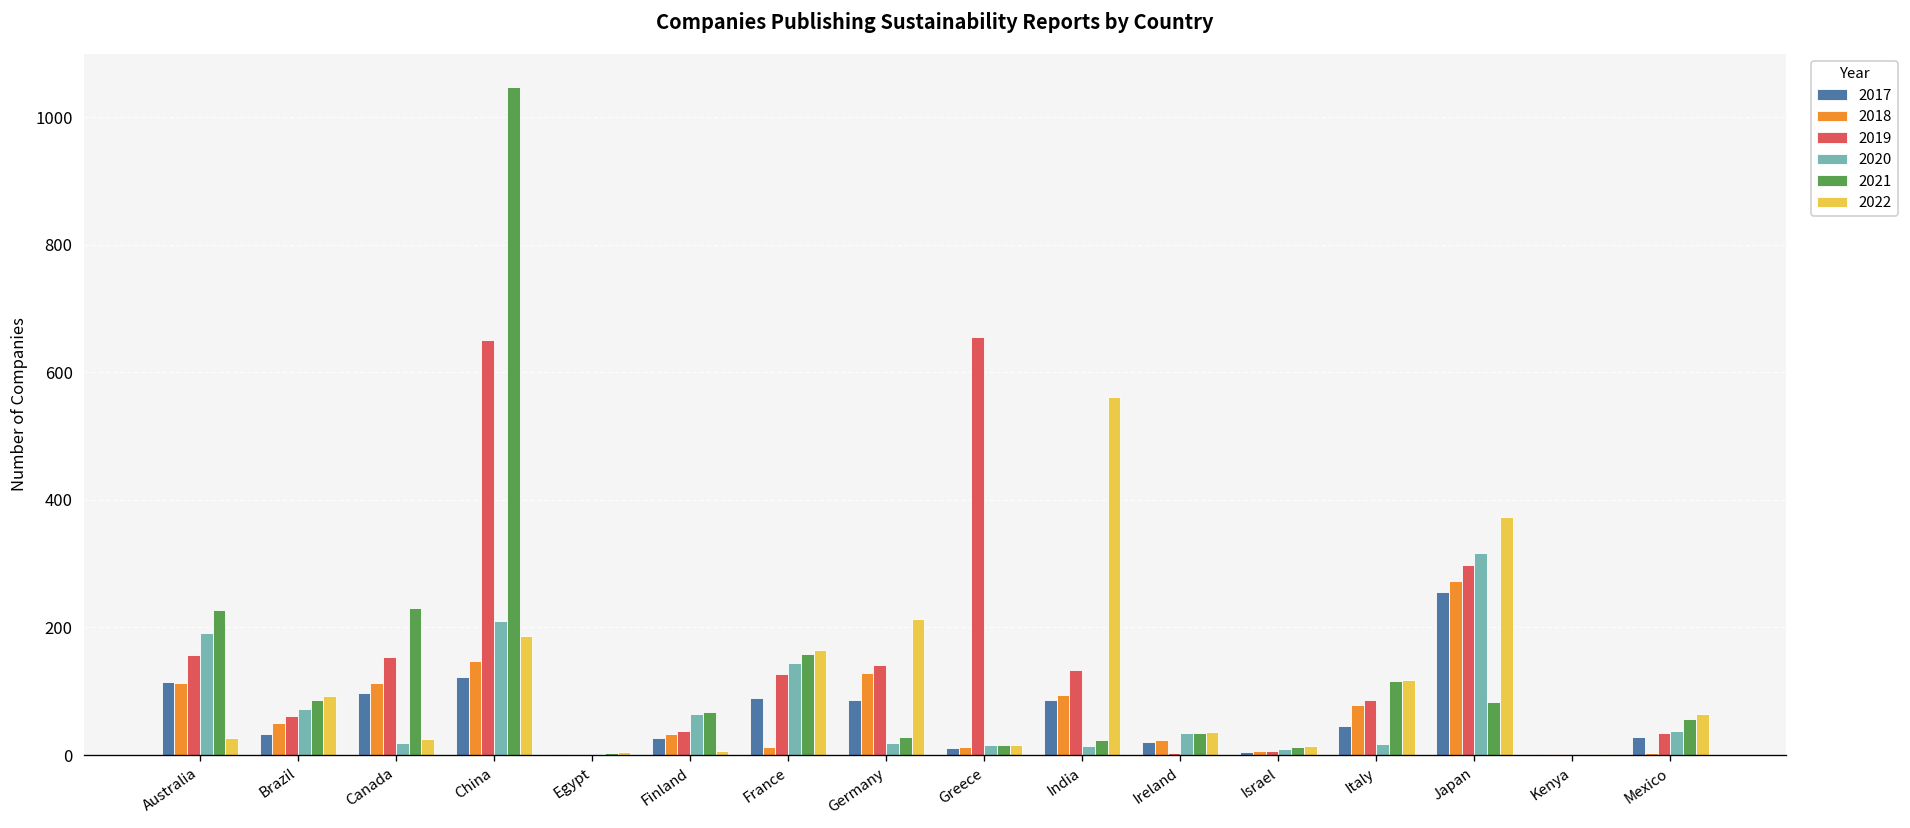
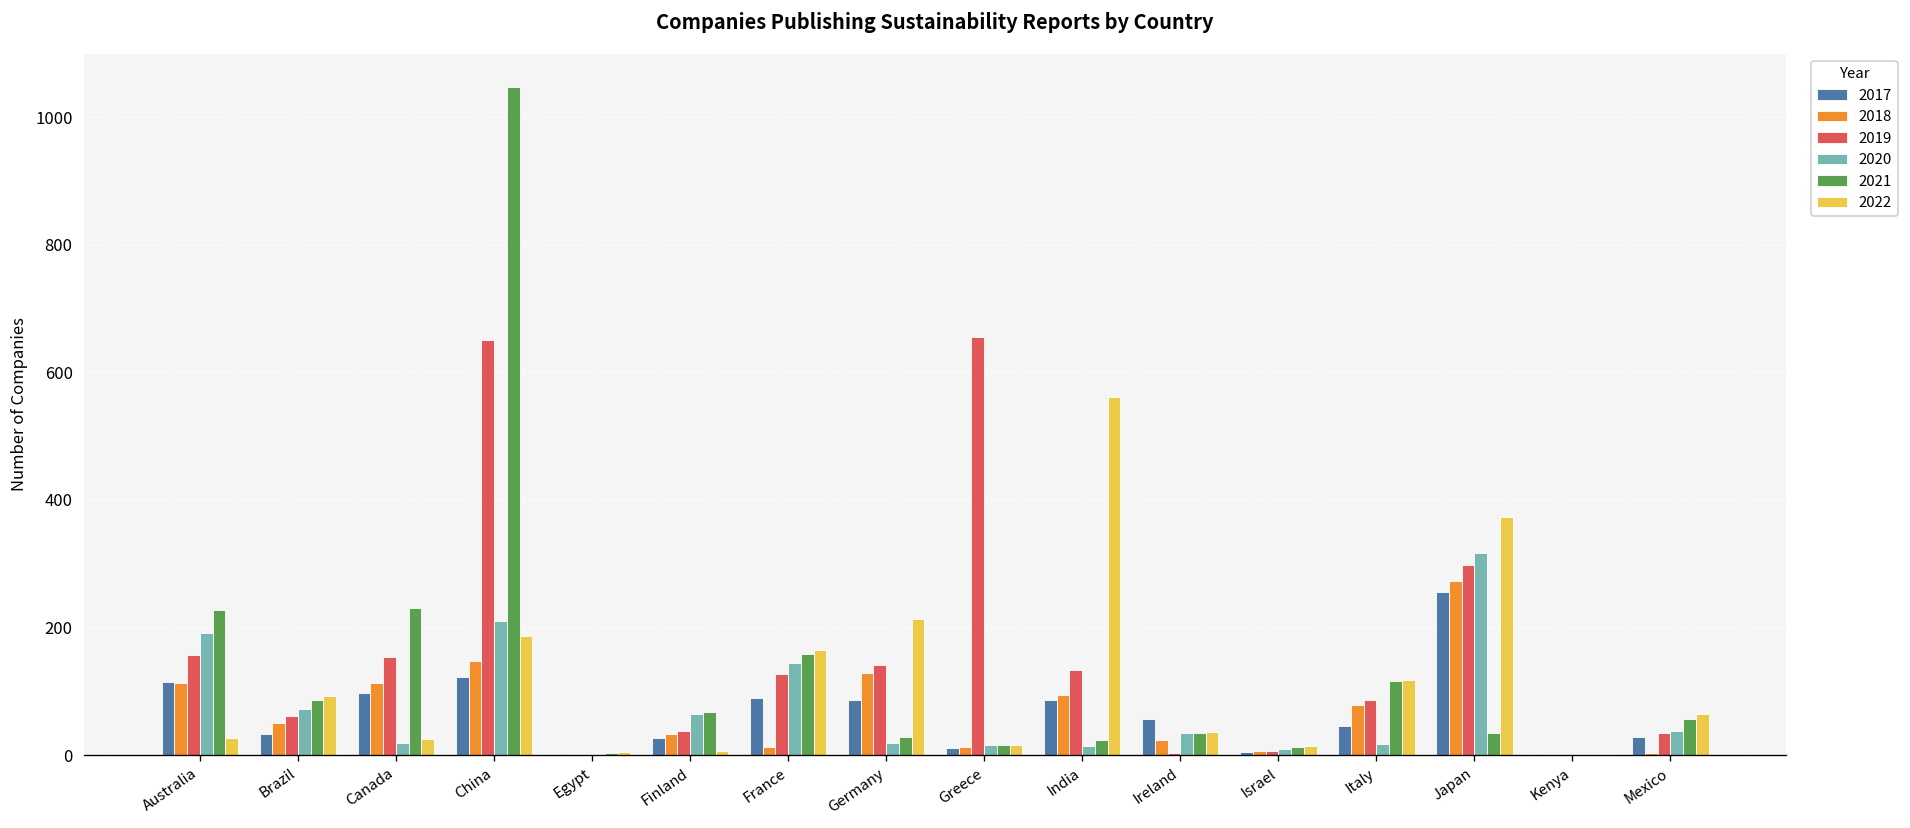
2017, Ireland: 20 -> 60
2021, Japan: 80 -> 30
